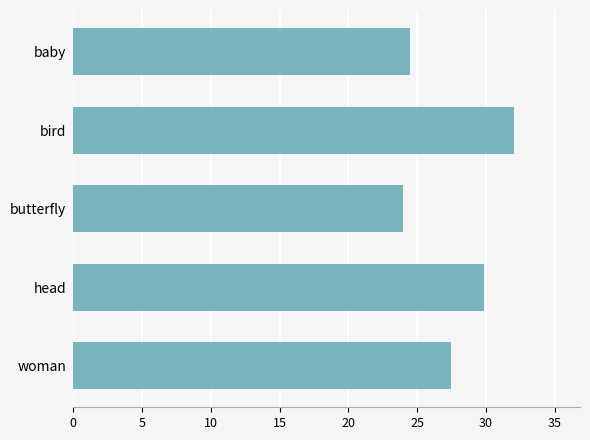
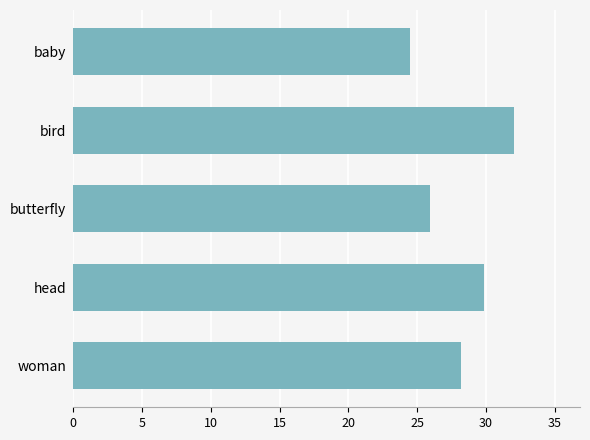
butterfly: 23.9 -> 26.0
woman: 27.5 -> 28.2
